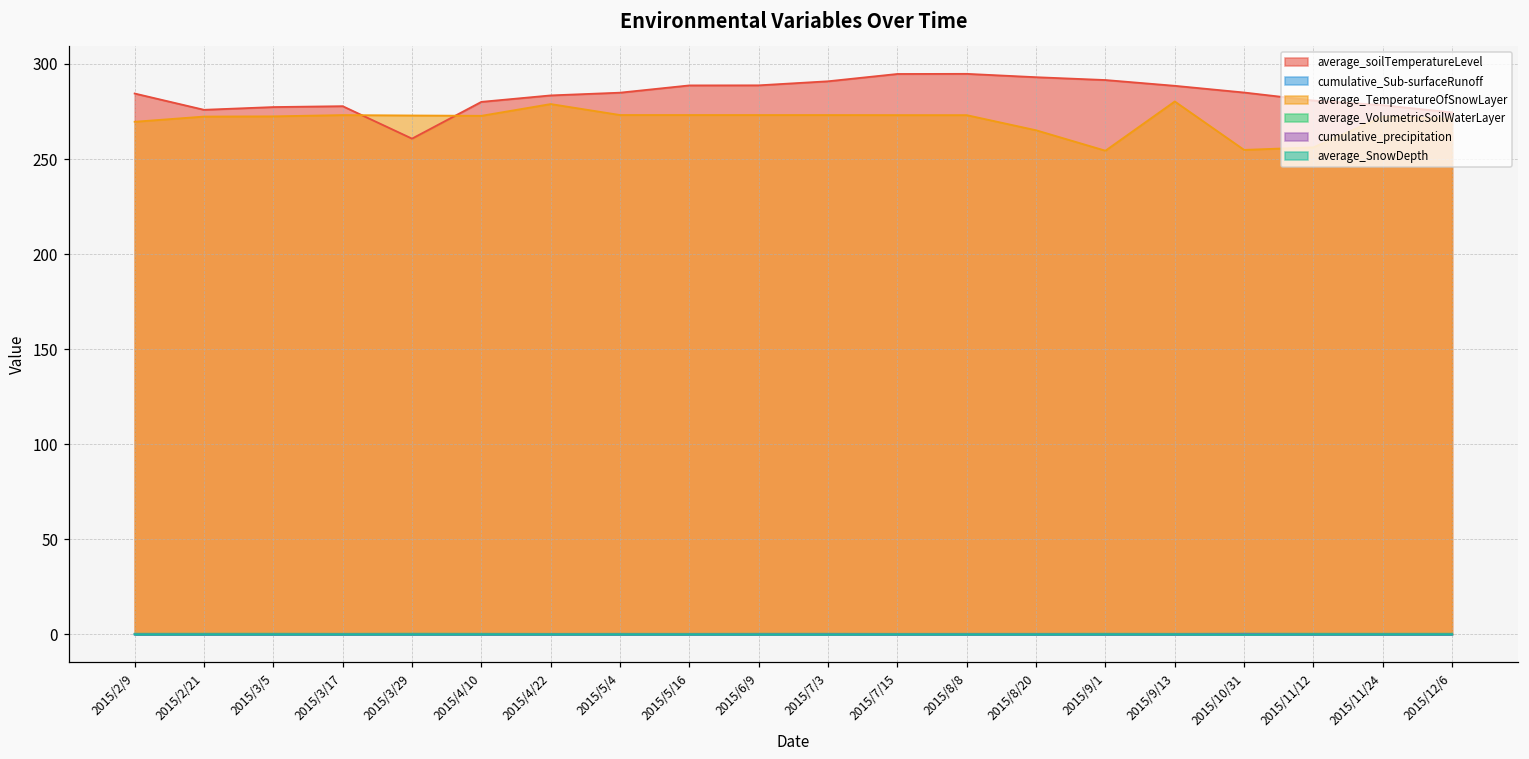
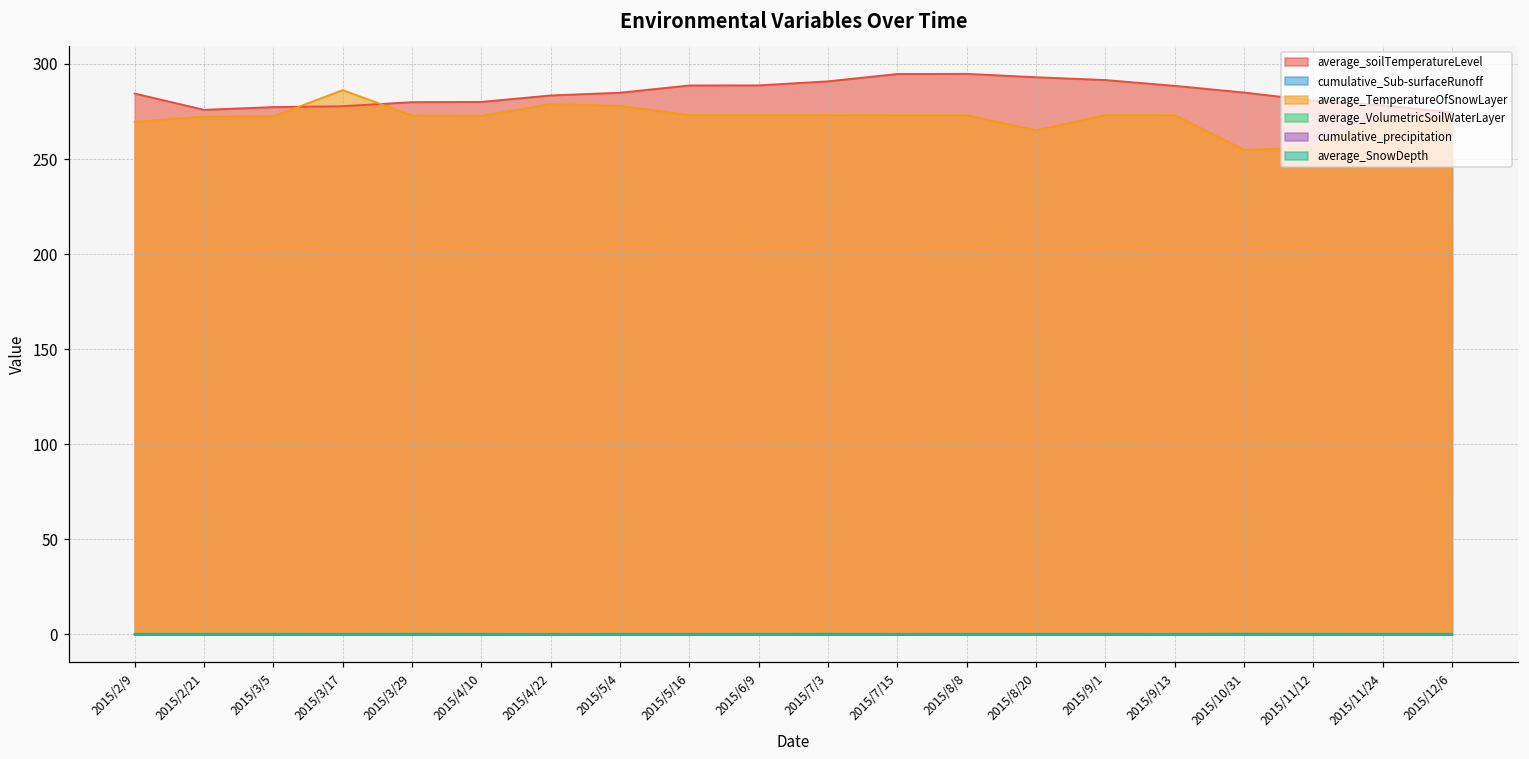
average_TemperatureOfSnowLayer, 2015/3/17: 273 -> 286
average_soilTemperatureLevel, 2015/3/29: 261 -> 280
average_TemperatureOfSnowLayer, 2015/5/4: 273 -> 278
average_TemperatureOfSnowLayer, 2015/9/1: 254 -> 273
average_TemperatureOfSnowLayer, 2015/9/13: 280 -> 273
